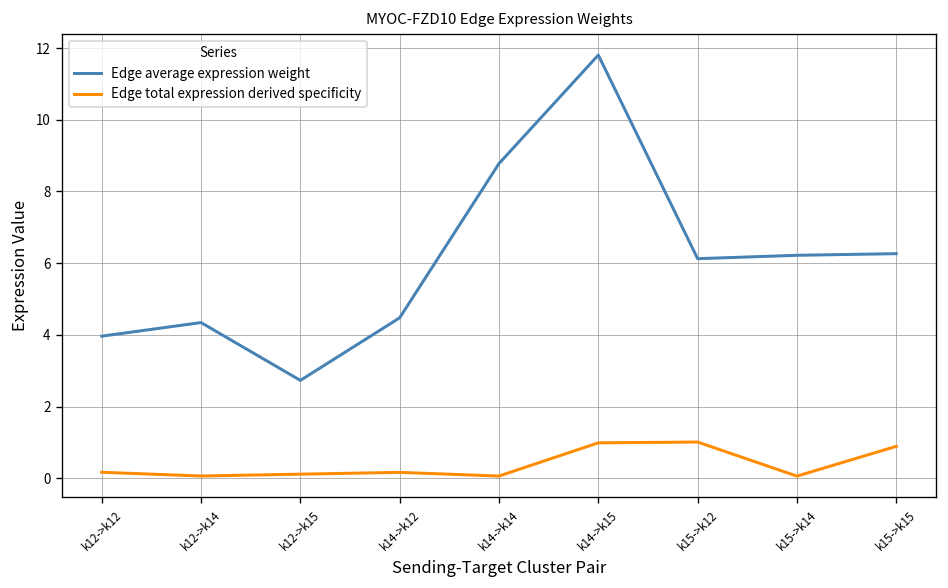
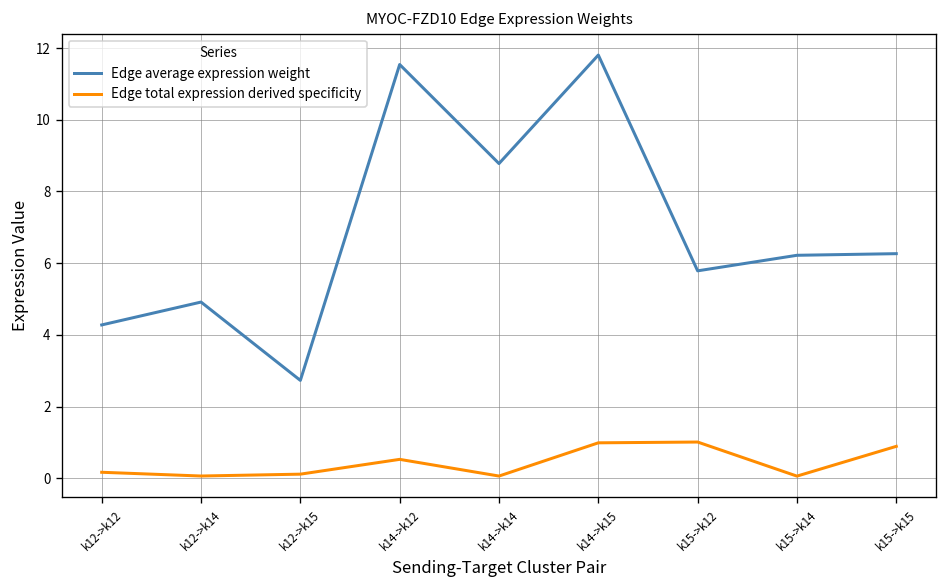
Edge average expression weight, k12->k12: 4.0 -> 4.3
Edge average expression weight, k12->k14: 4.3 -> 4.9
Edge average expression weight, k14->k12: 4.5 -> 11.5
Edge total expression derived specificity, k14->k12: 0.2 -> 0.5
Edge average expression weight, k15->k12: 6.1 -> 5.8
